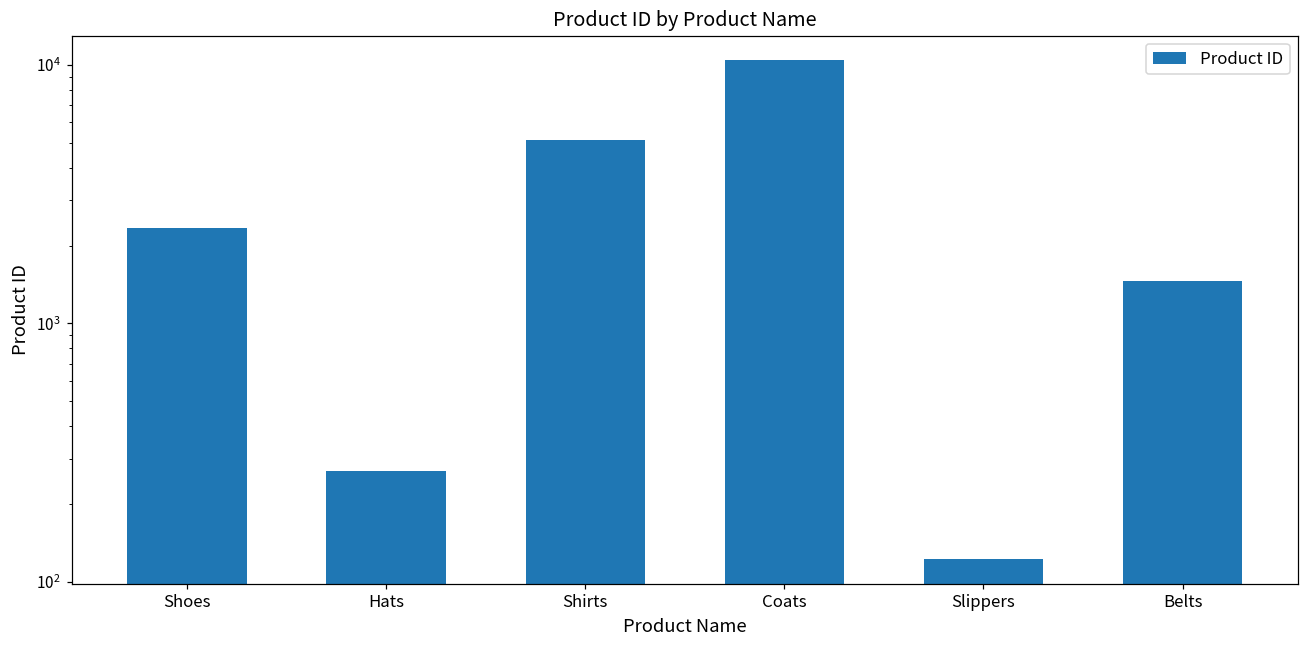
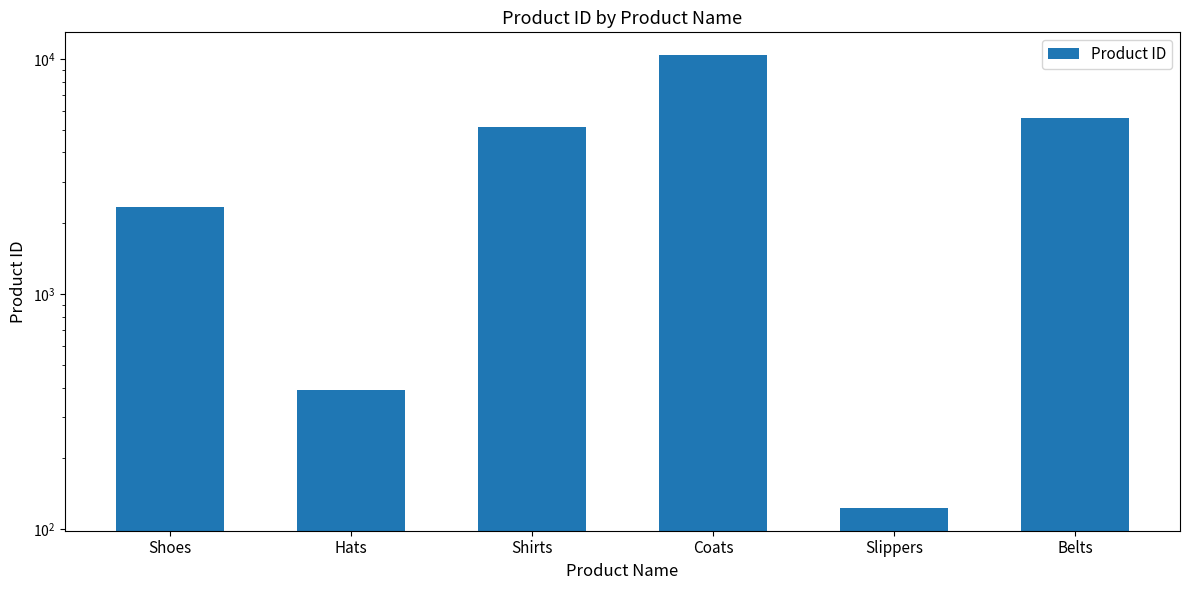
Hats: 270 -> 390
Belts: 1500 -> 5600
